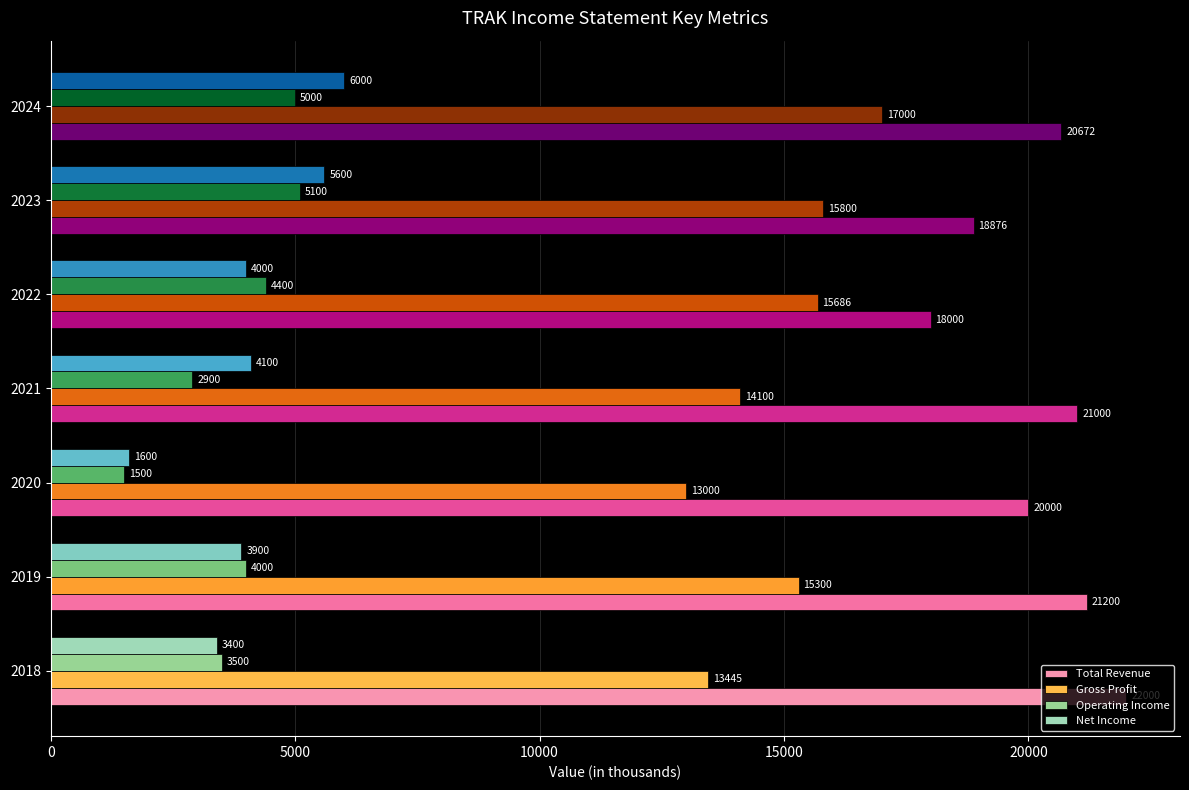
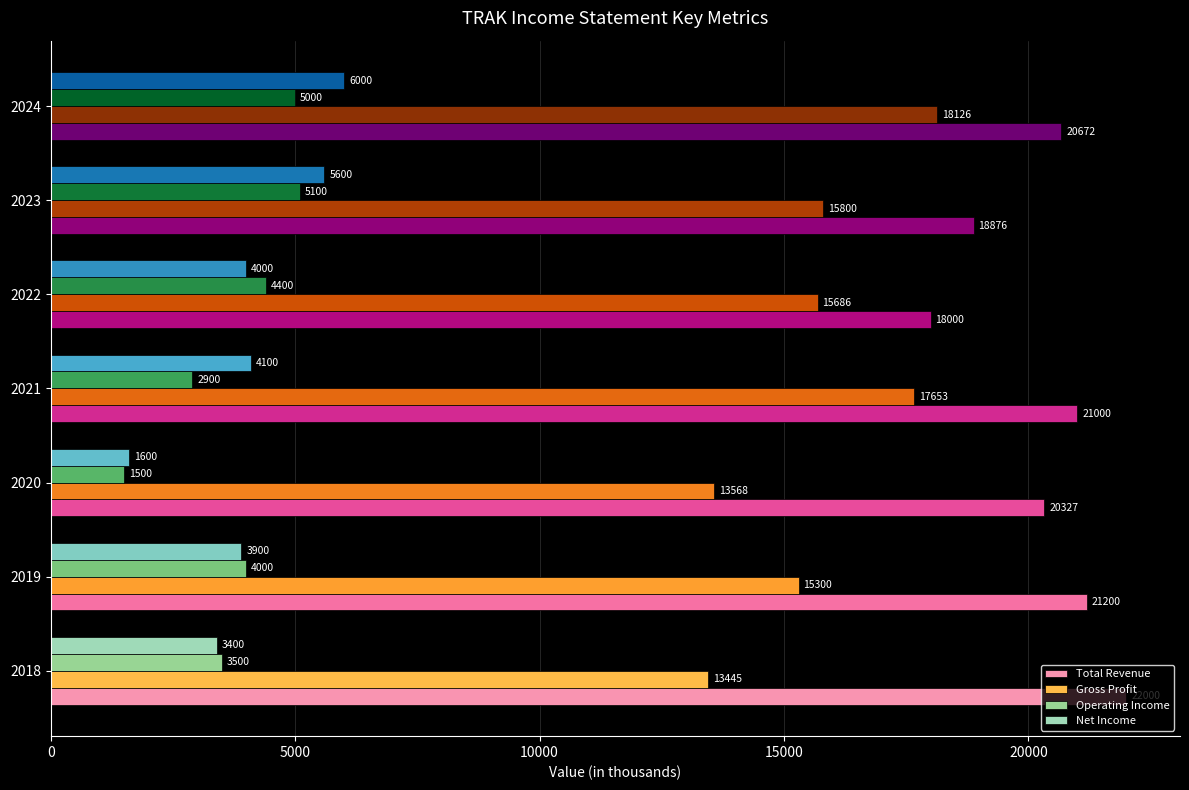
Gross Profit, 2024: 17000 -> 18126
Gross Profit, 2021: 14100 -> 17653
Gross Profit, 2020: 13000 -> 13568
Total Revenue, 2020: 20000 -> 20327
